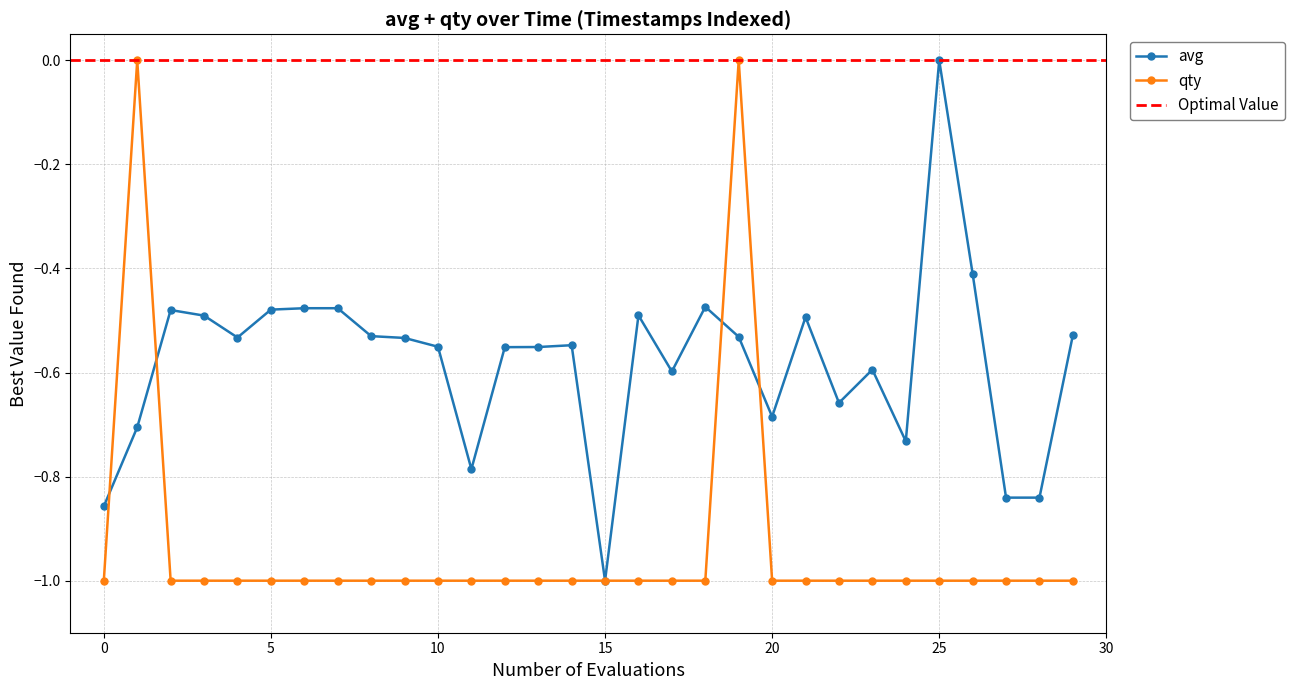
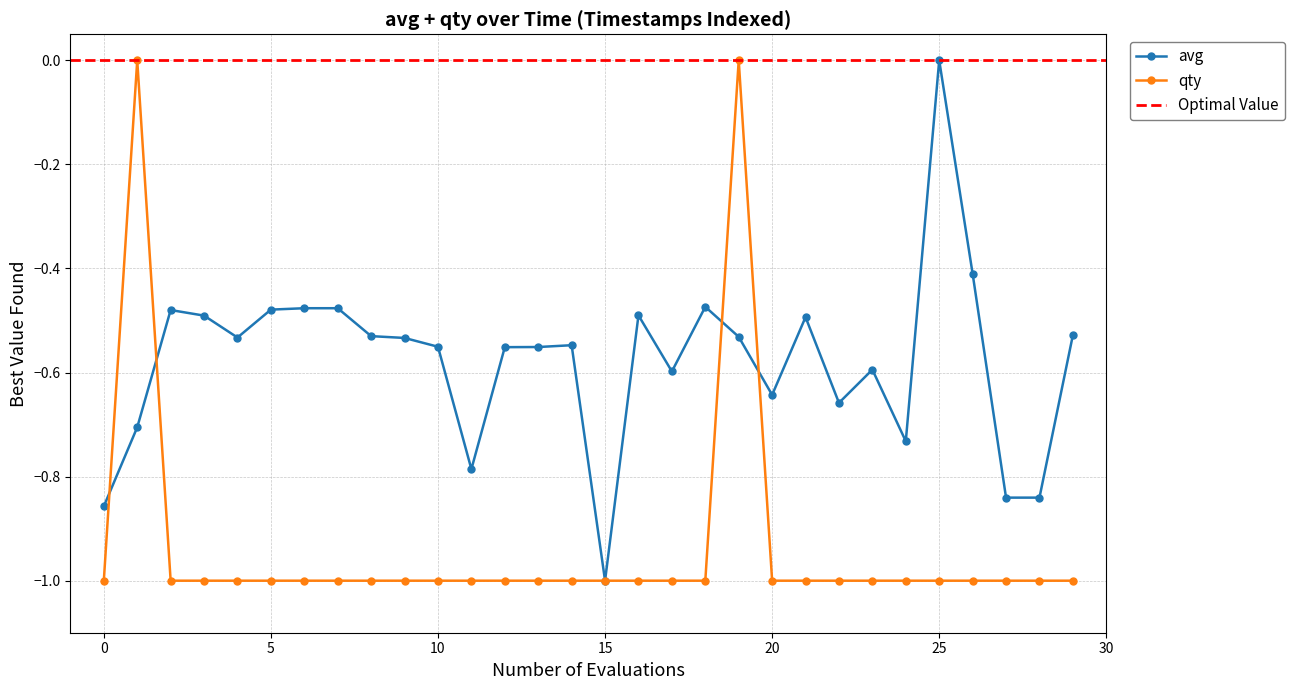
avg, 20: -0.68 -> -0.64
